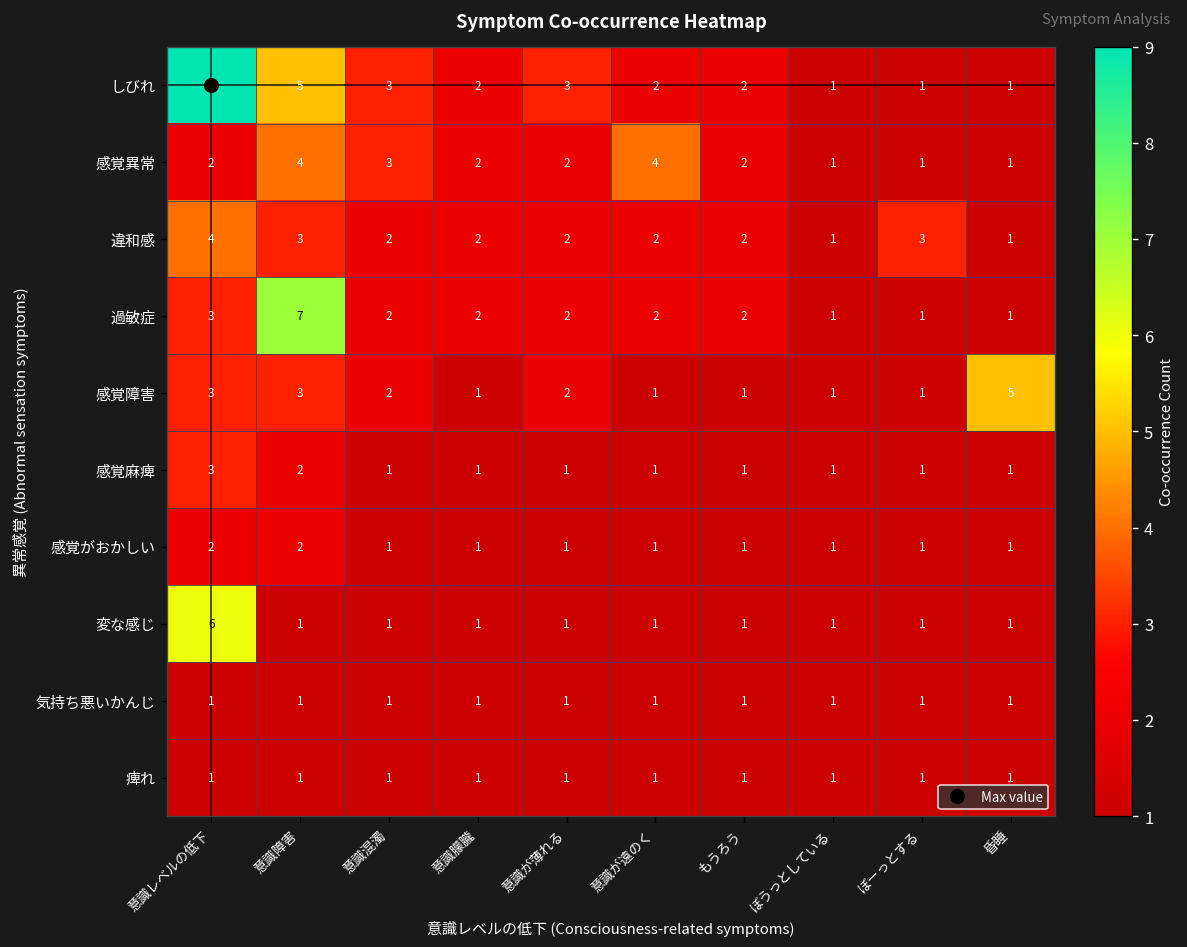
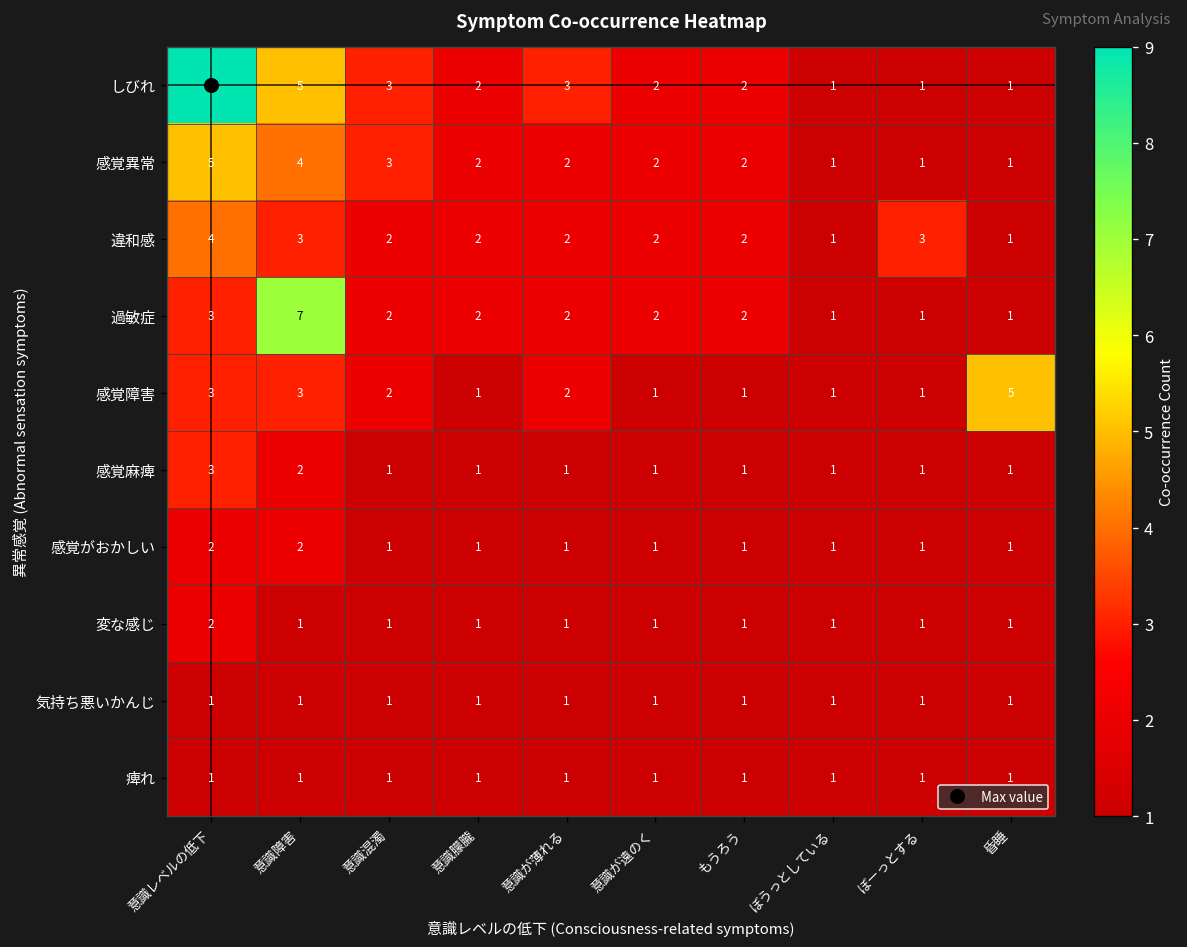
感覚異常, 意識レベルの低下: 2 -> 5
感覚異常, 意識が遠のく: 4 -> 2
変な感じ, 意識レベルの低下: 6 -> 2
